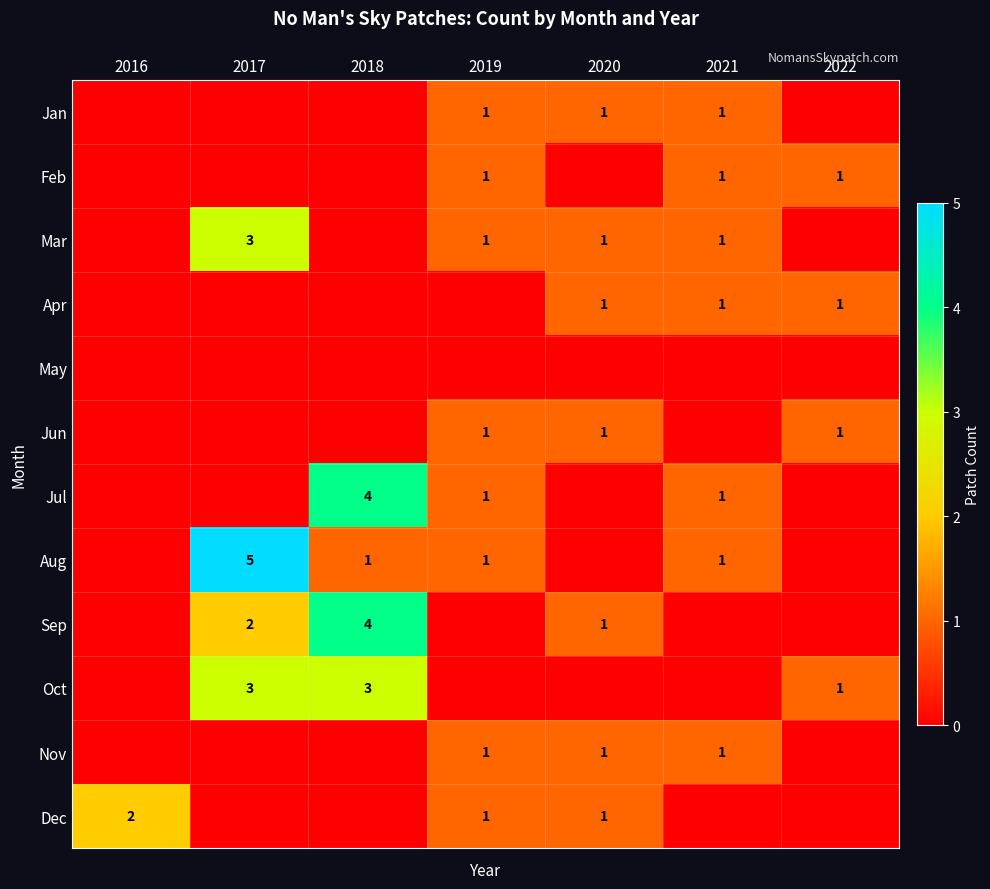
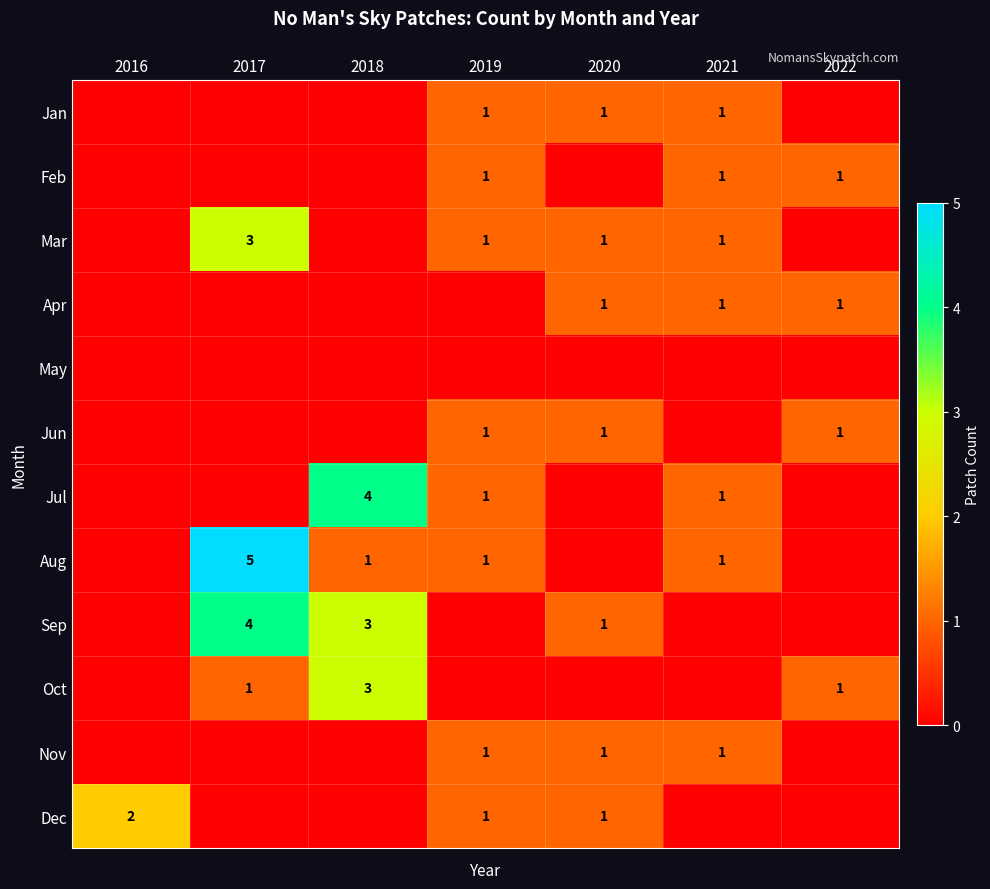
Sep, 2017: 2 -> 4
Sep, 2018: 4 -> 3
Oct, 2017: 3 -> 1
